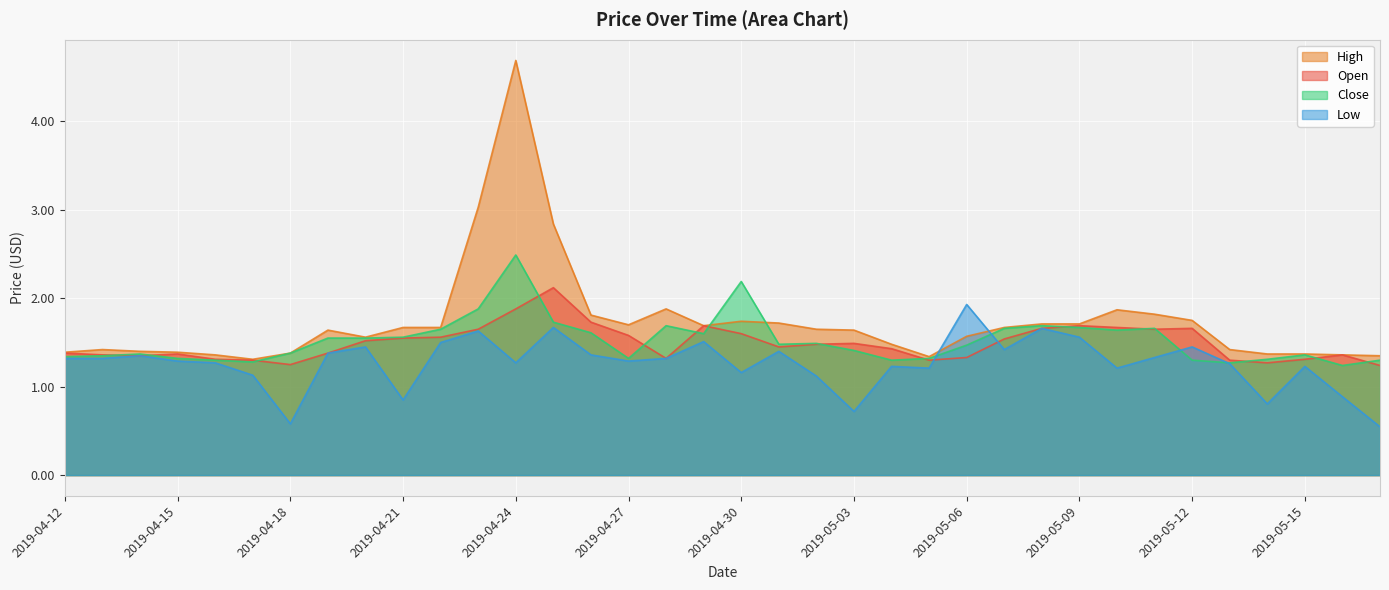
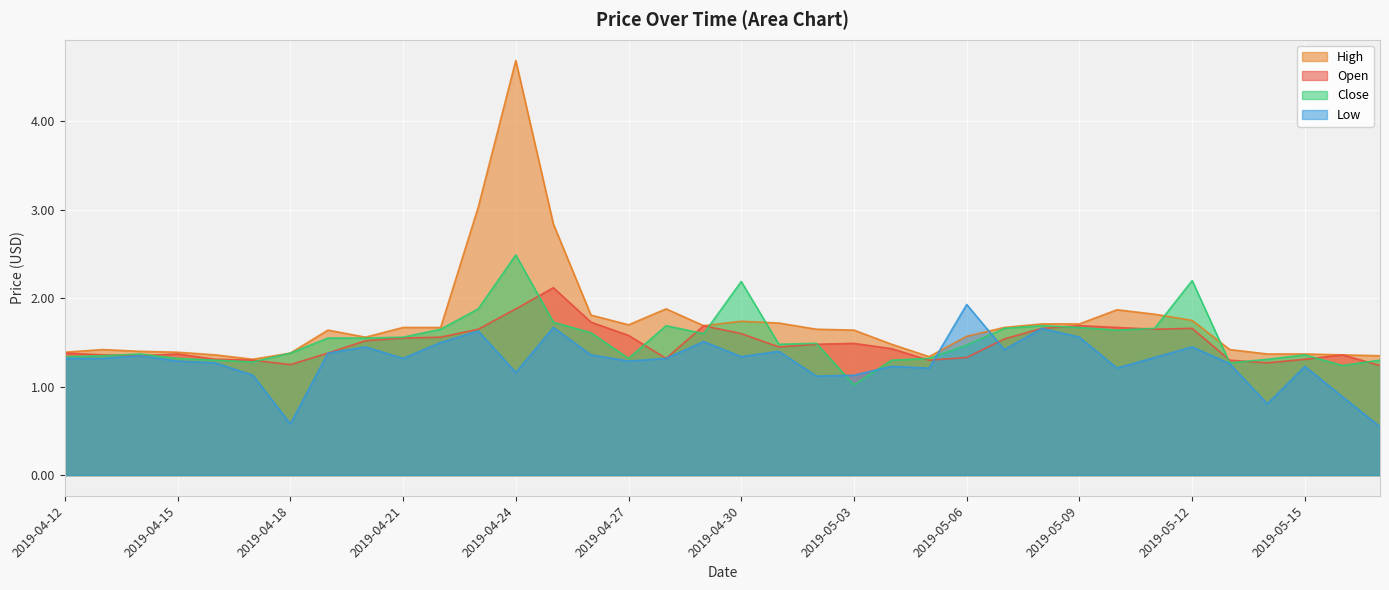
Low, 2019-04-21: 0.9 -> 1.3
Low, 2019-04-24: 1.3 -> 1.2
Low, 2019-04-30: 1.2 -> 1.3
Close, 2019-05-03: 1.4 -> 1.0
Low, 2019-05-03: 0.7 -> 1.1
Close, 2019-05-12: 1.3 -> 2.2
